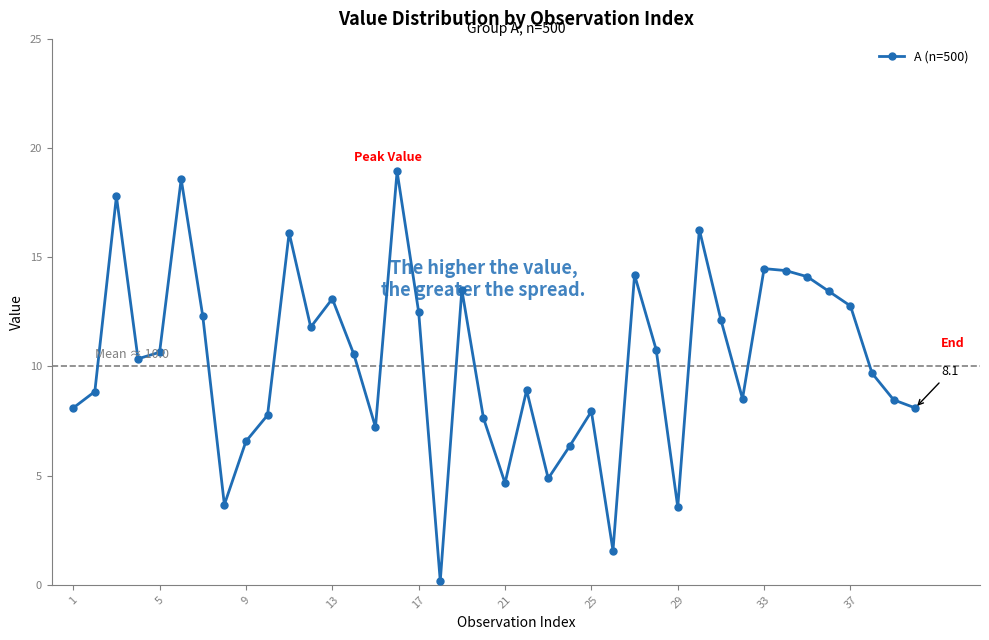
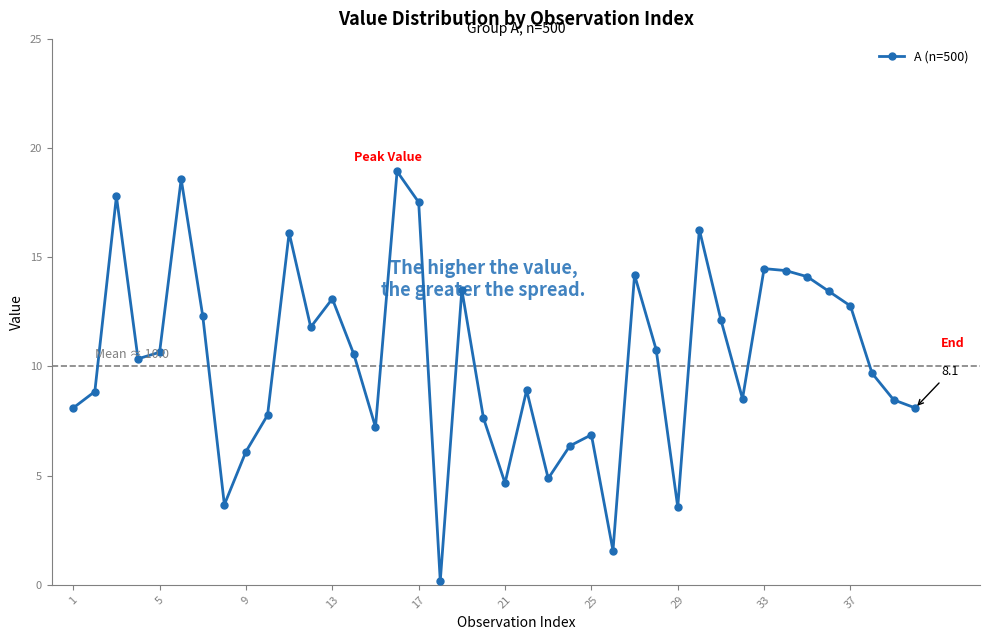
9: 6.6 -> 6.1
17: 12.5 -> 17.5
25: 7.9 -> 6.9
